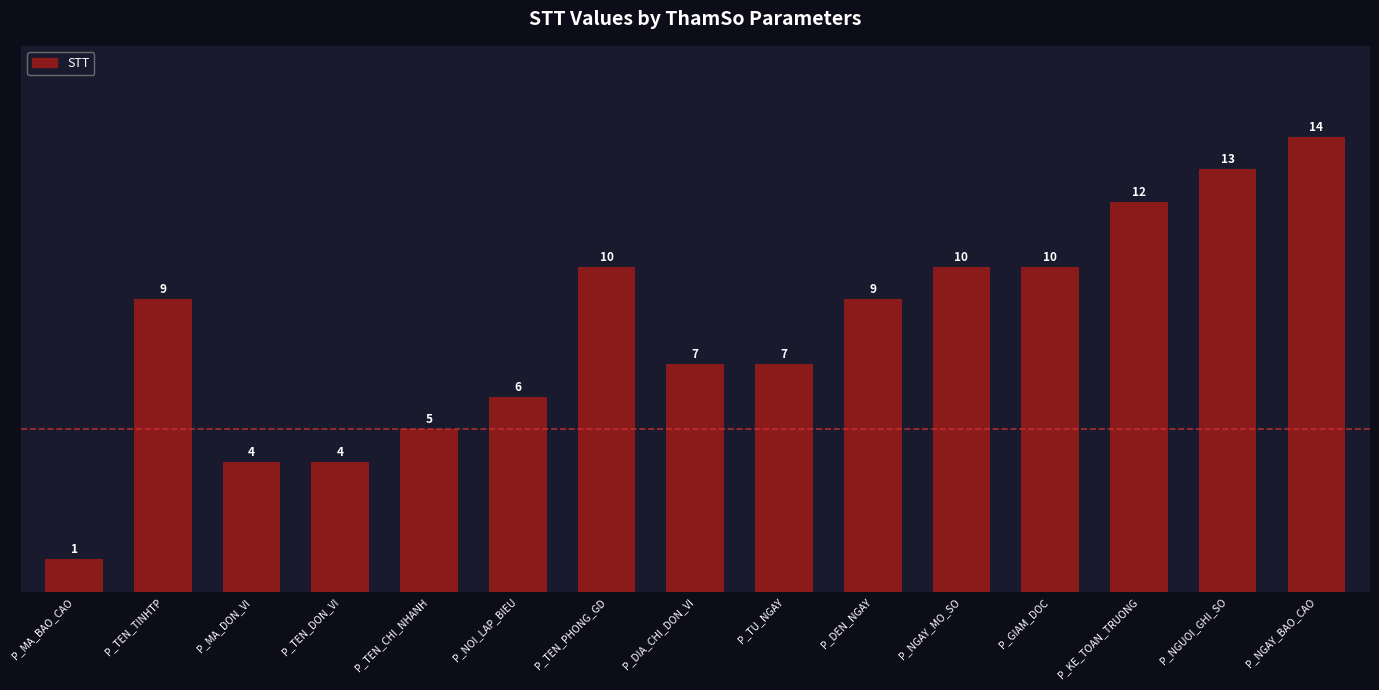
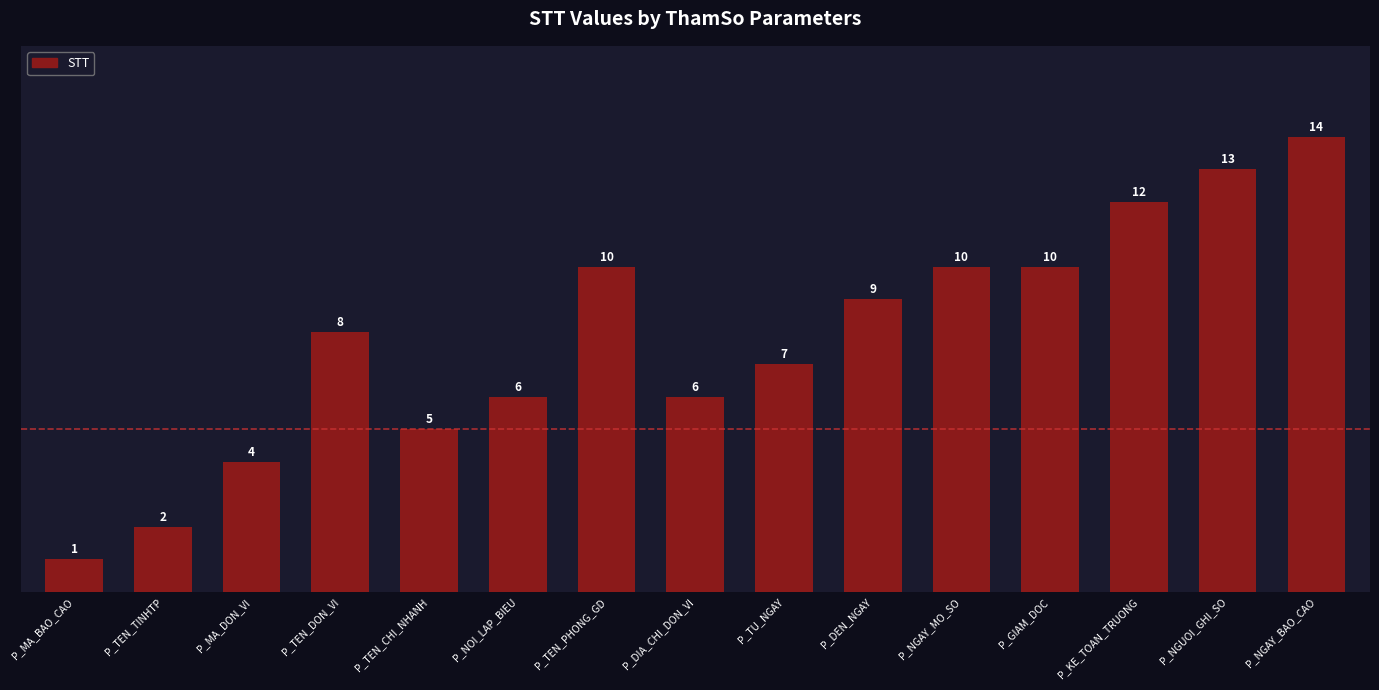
P_TEN_TINHTP: 9 -> 2
P_TEN_DON_VI: 4 -> 8
P_DIA_CHI_DON_VI: 7 -> 6
